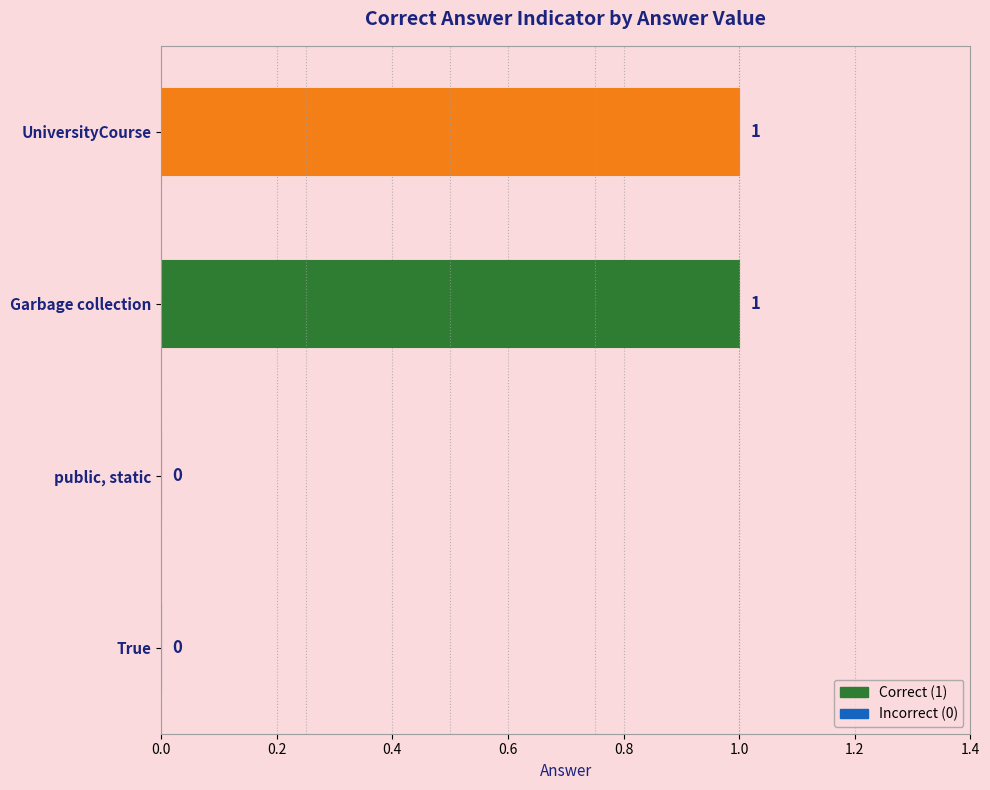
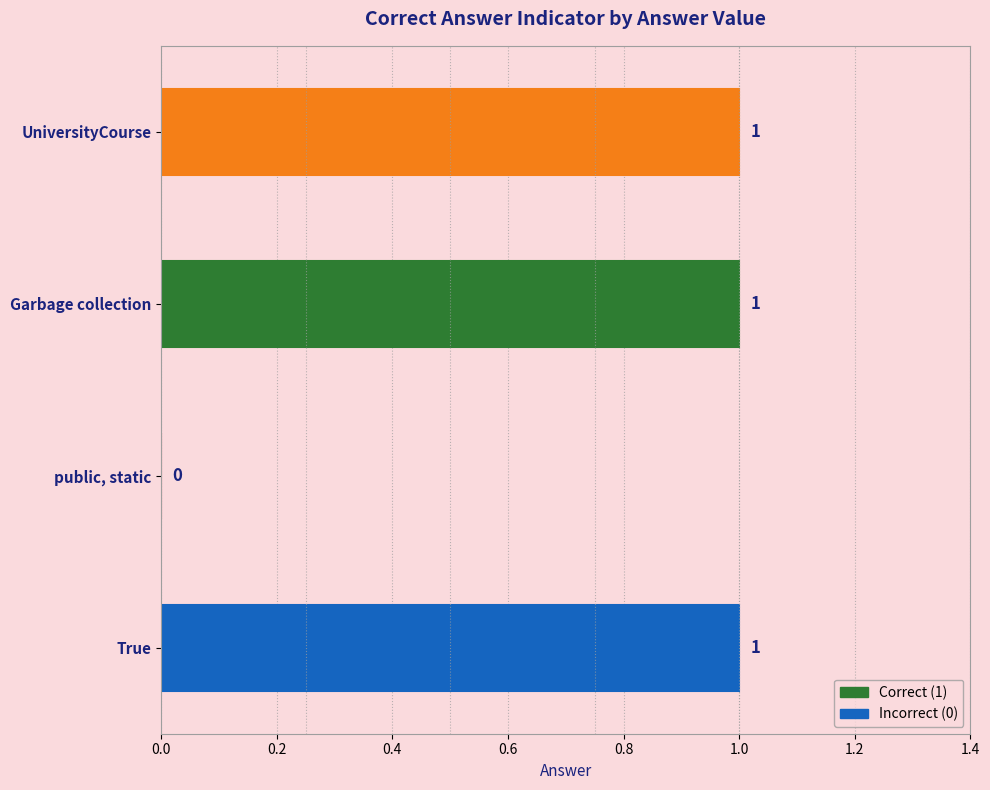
True: 0 -> 1
